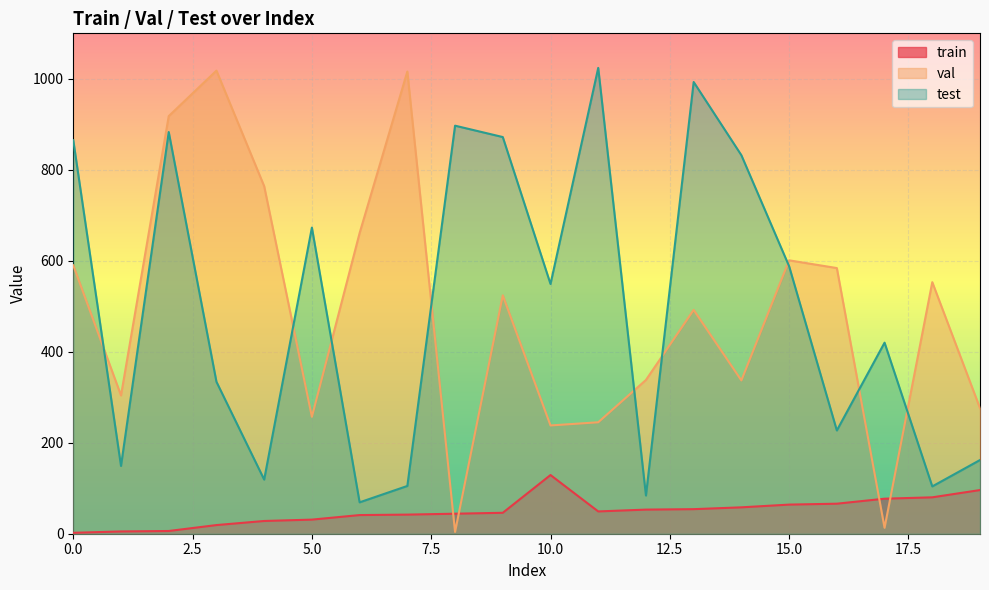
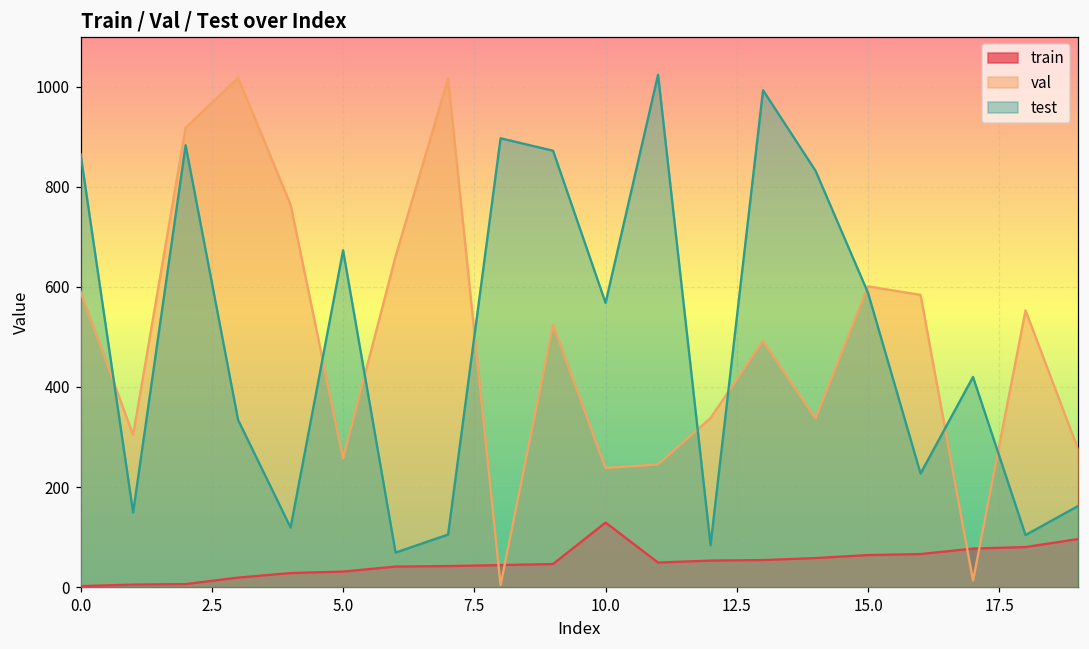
test, 10.0: 550 -> 570
